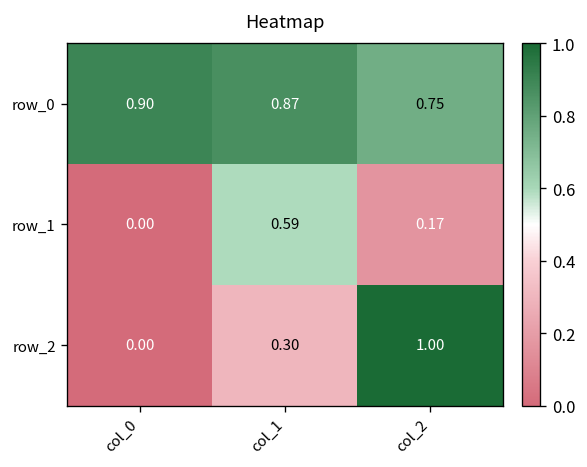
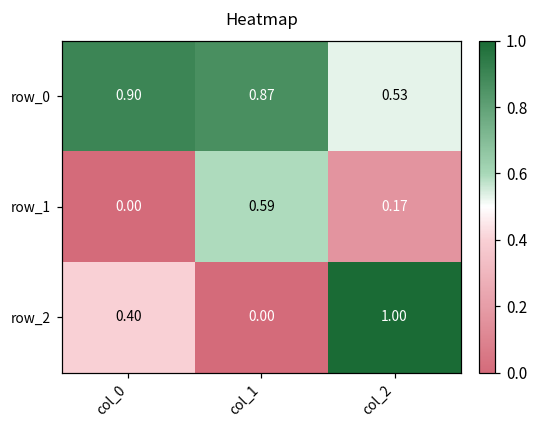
row_0, col_2: 0.75 -> 0.53
row_2, col_0: 0.00 -> 0.40
row_2, col_1: 0.30 -> 0.00
